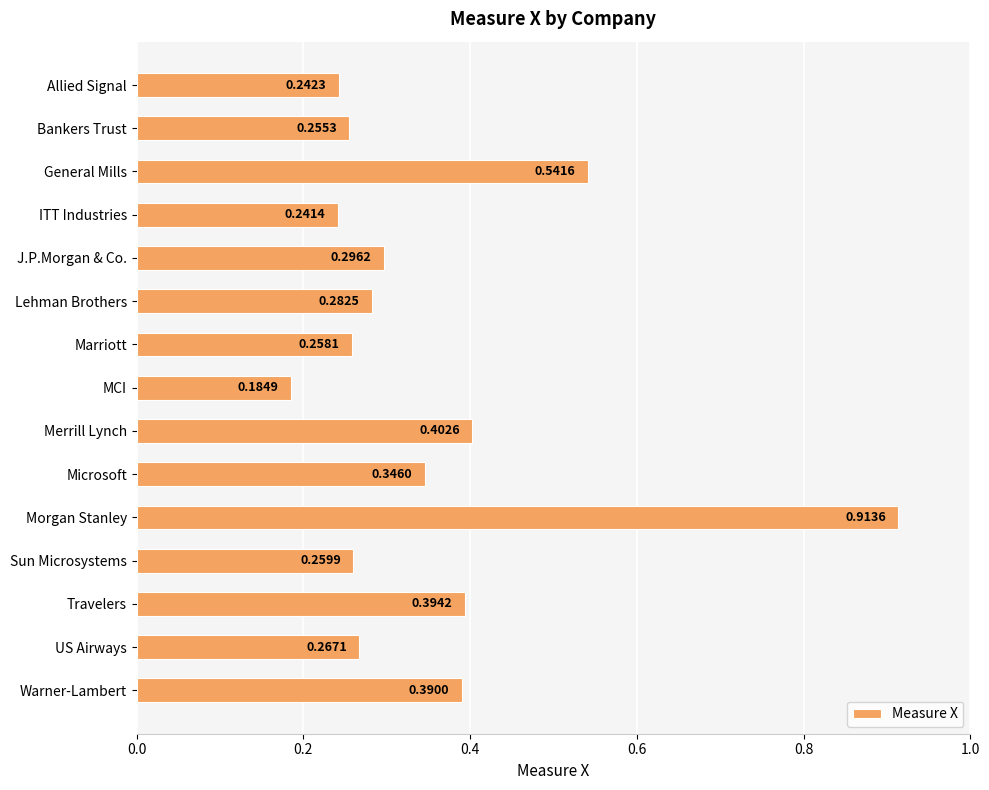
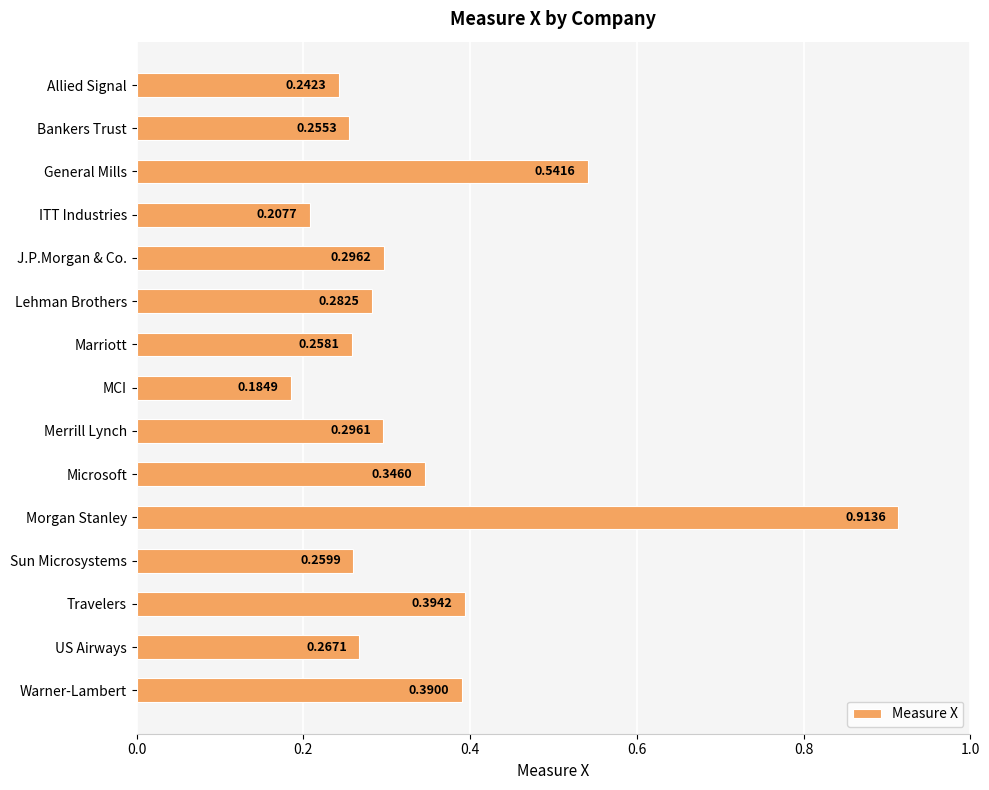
ITT Industries: 0.2414 -> 0.2077
Merrill Lynch: 0.4026 -> 0.2961
